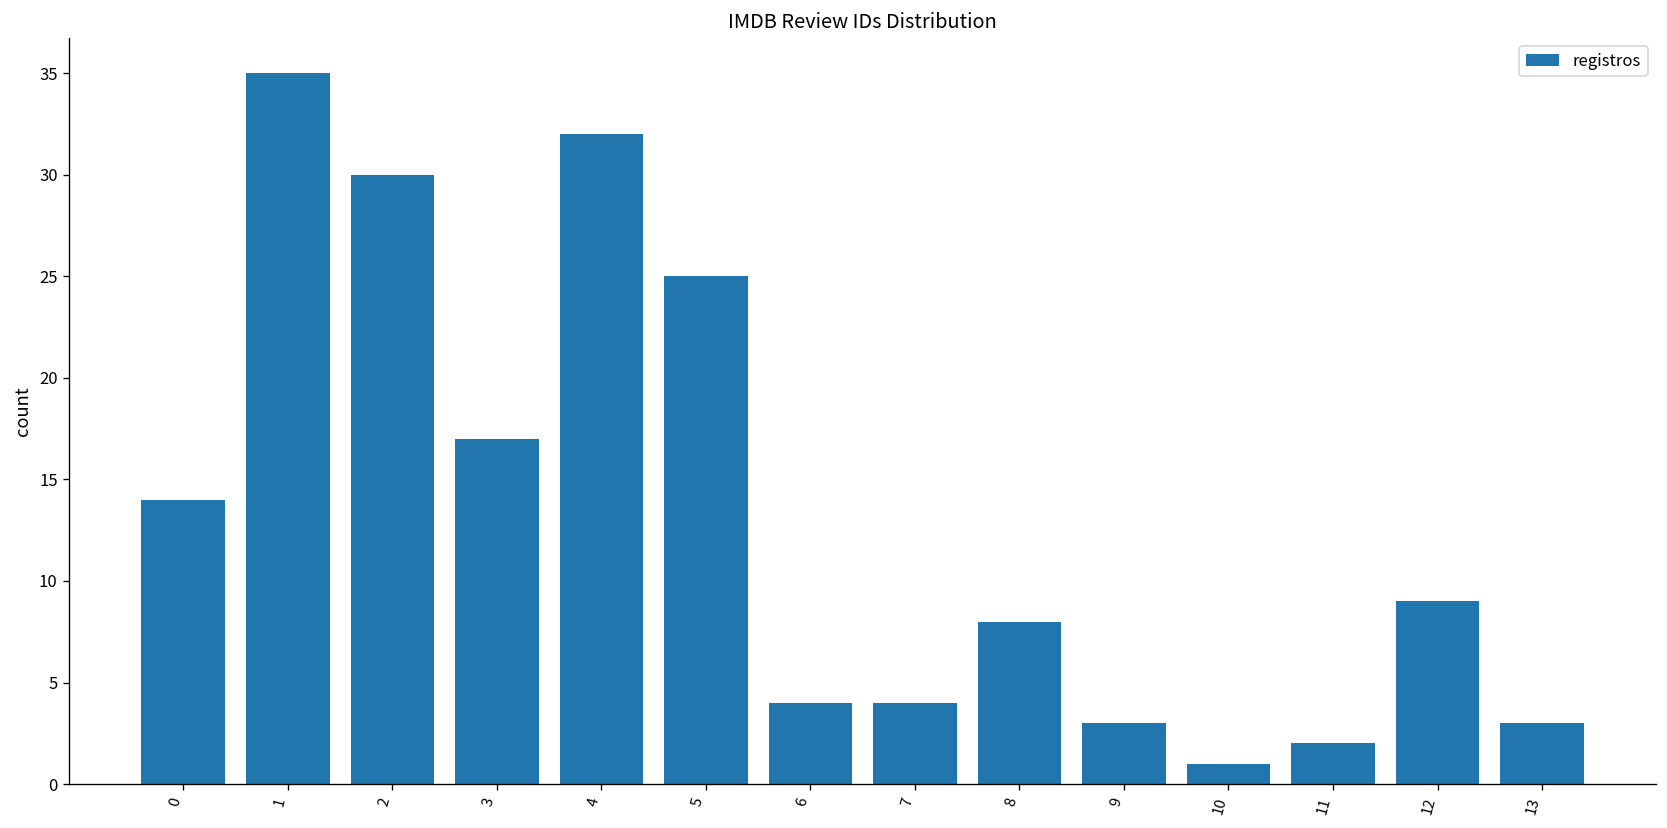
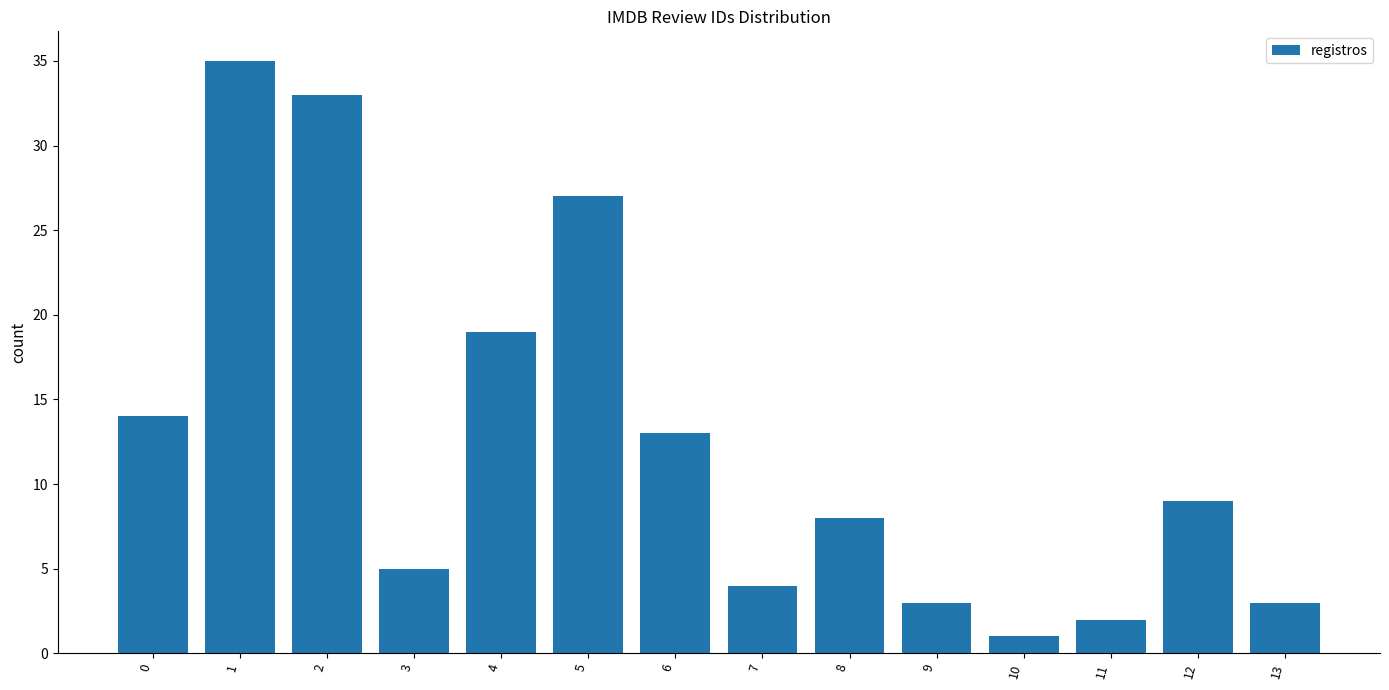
2: 30 -> 33
3: 17 -> 5
4: 32 -> 19
5: 25 -> 27
6: 4 -> 13
